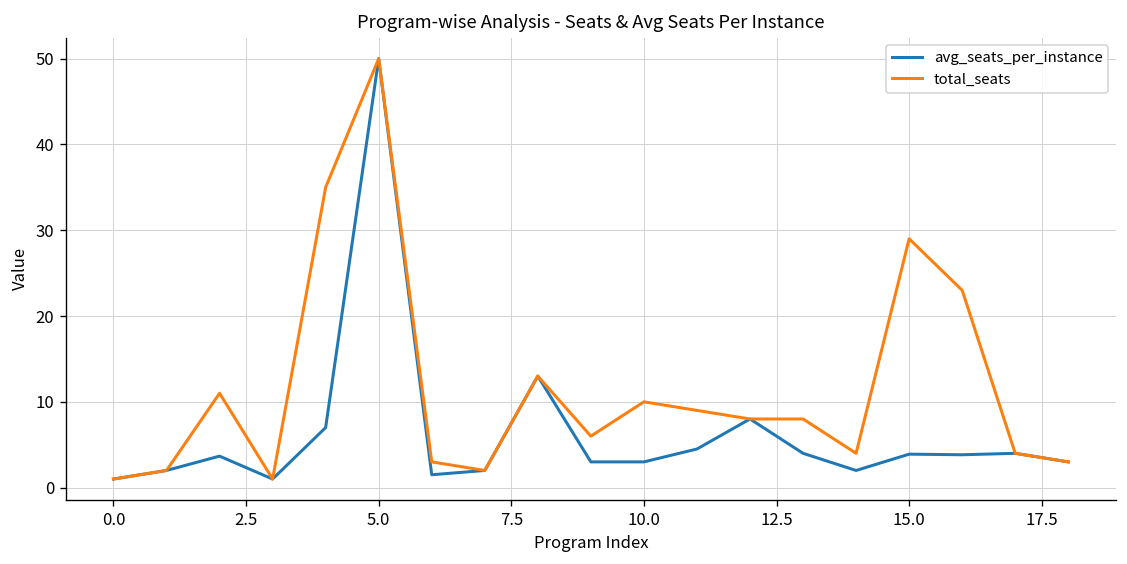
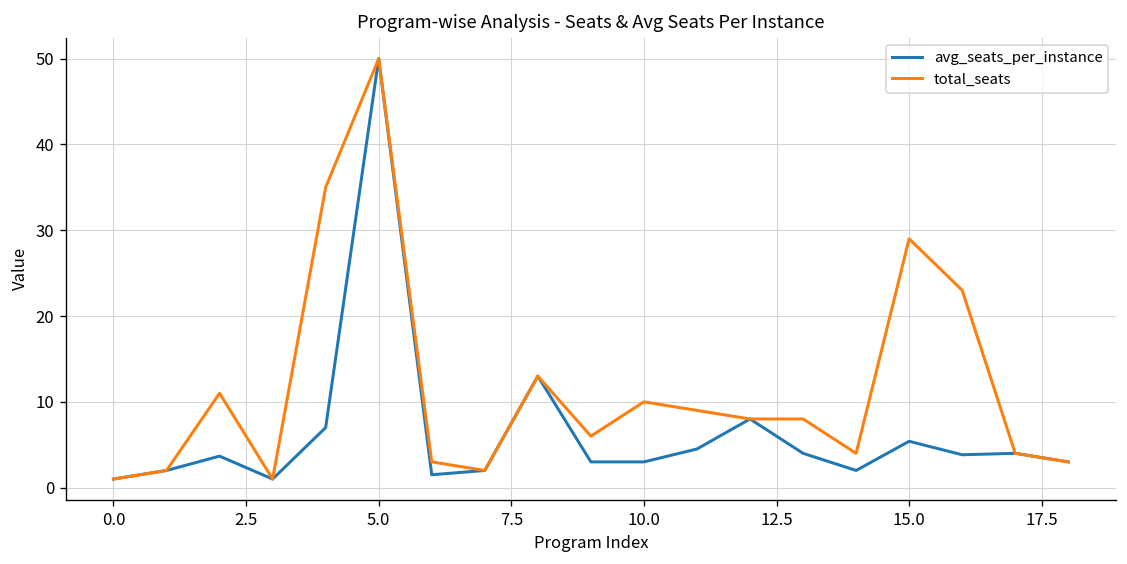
avg_seats_per_instance, 15.0: 4 -> 5
